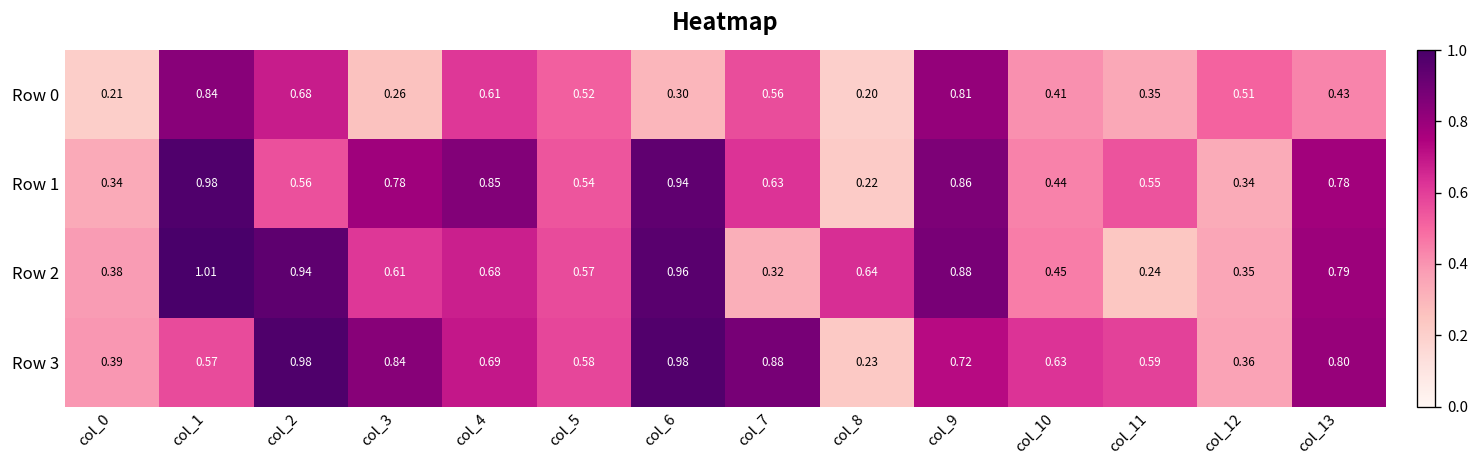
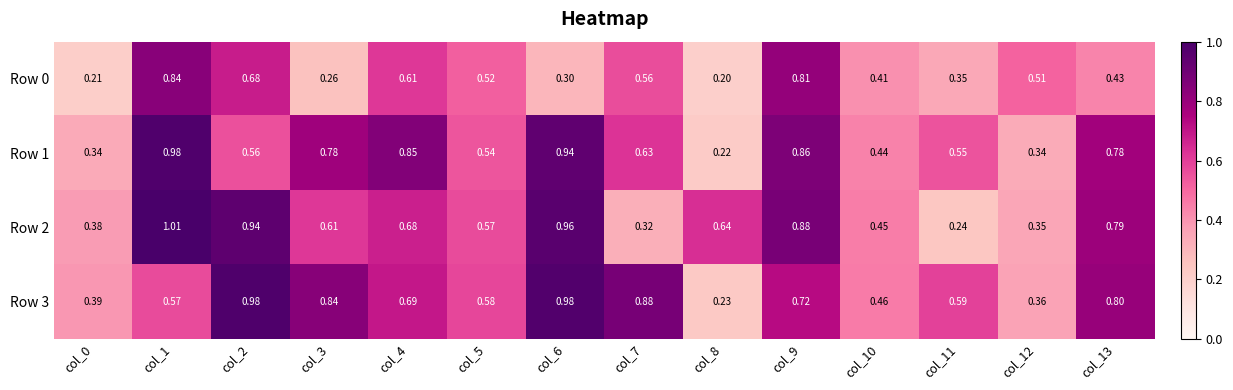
Row 3, col_10: 0.63 -> 0.46
